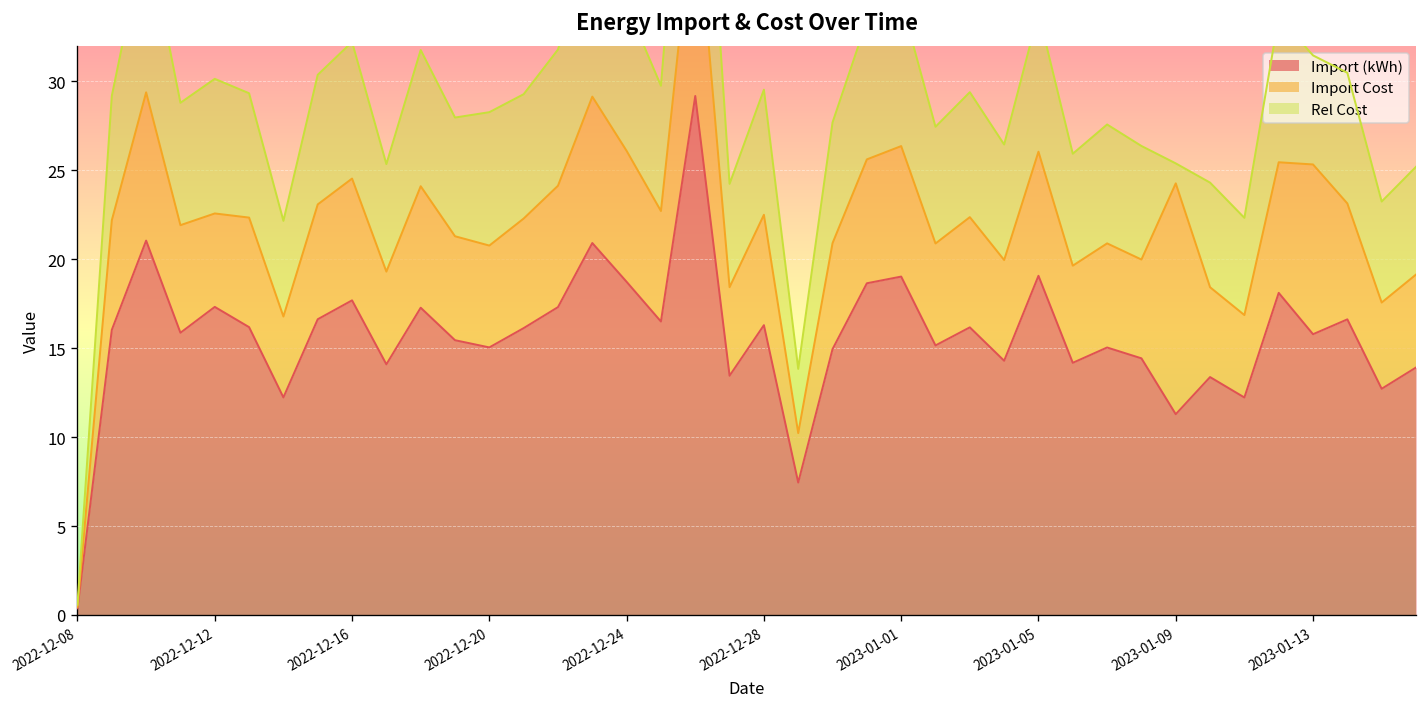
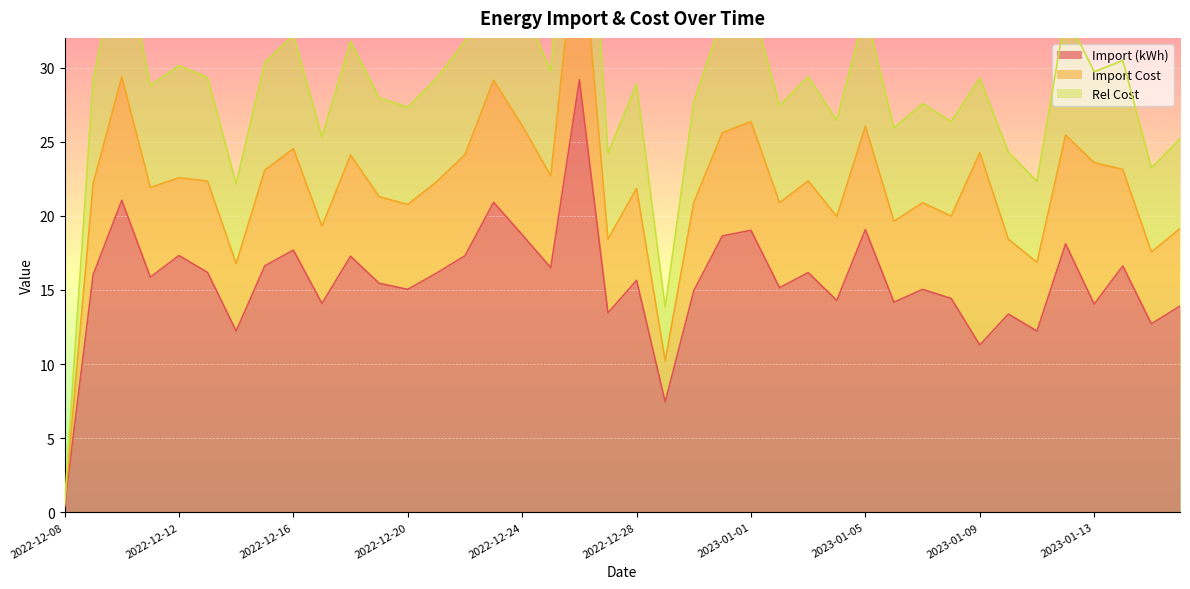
Rel Cost, 2022-12-20: 7.5 -> 6.6
Import (kWh), 2022-12-28: 16.3 -> 15.6
Rel Cost, 2023-01-09: 1.1 -> 5.0
Import (kWh), 2023-01-13: 15.8 -> 14.0
